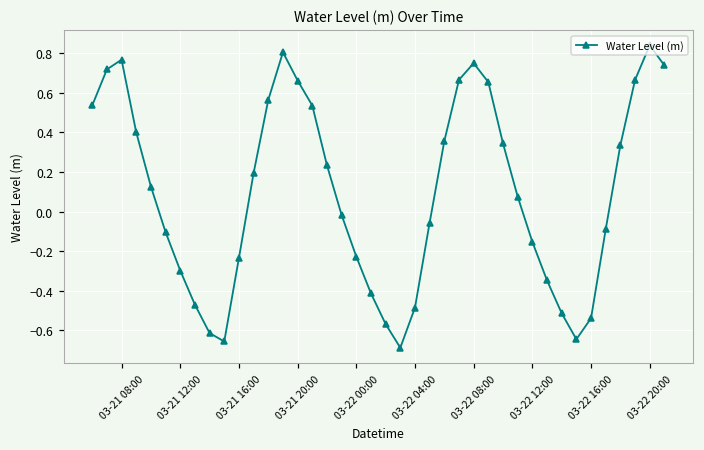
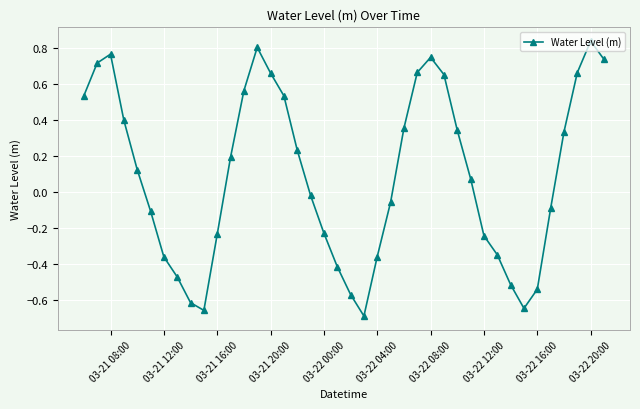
03-21 12:00: -0.30 -> -0.36
03-22 04:00: -0.49 -> -0.36
03-22 12:00: -0.15 -> -0.24
